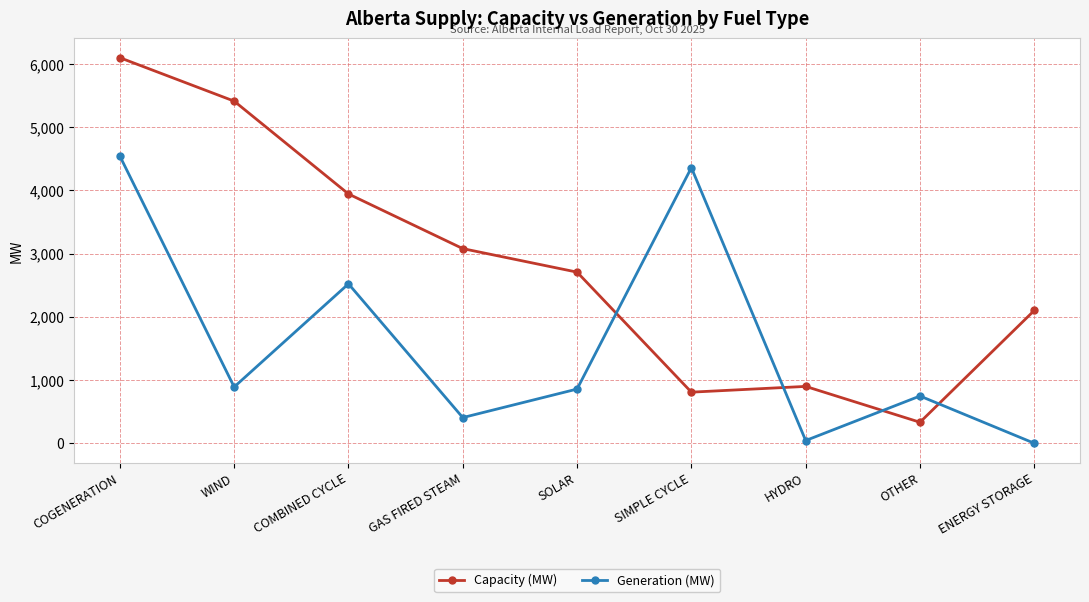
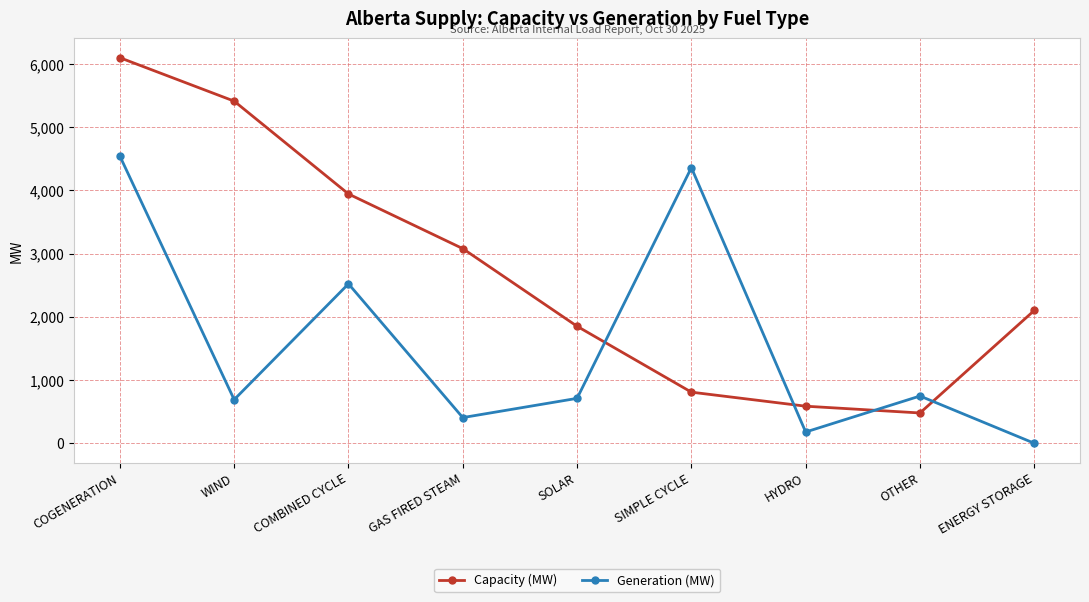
Generation (MW), WIND: 900 -> 700
Capacity (MW), SOLAR: 2,700 -> 1,900
Generation (MW), SOLAR: 900 -> 700
Capacity (MW), HYDRO: 900 -> 600
Generation (MW), HYDRO: 0 -> 200
Capacity (MW), OTHER: 300 -> 500
